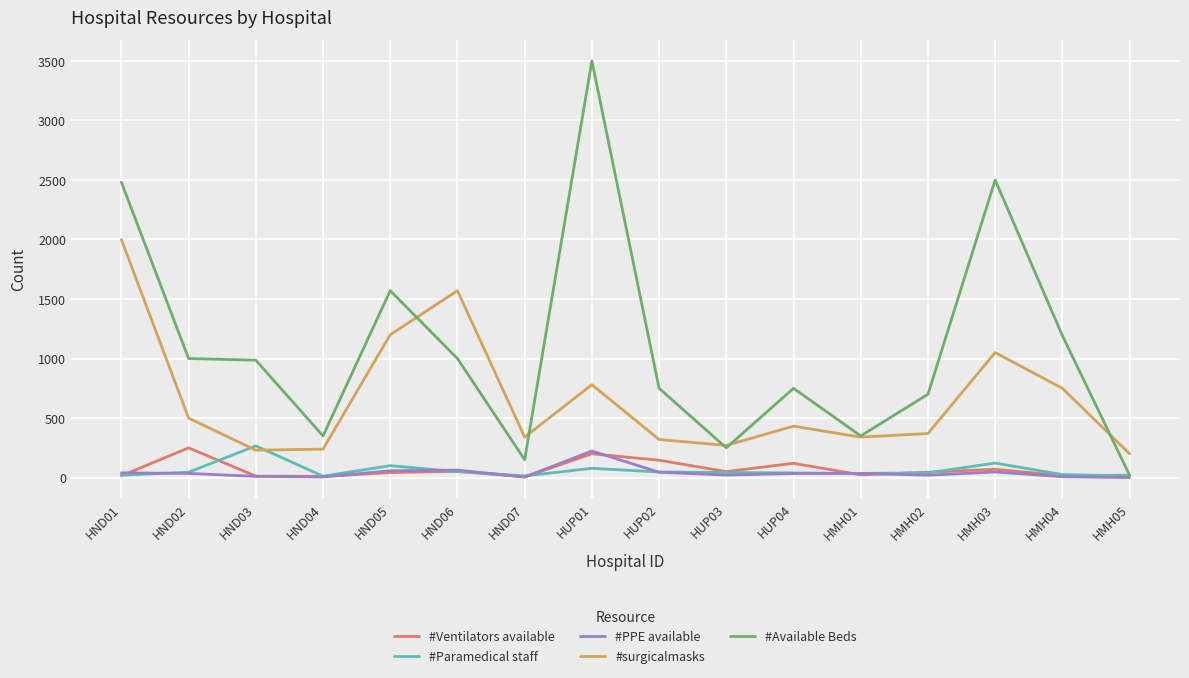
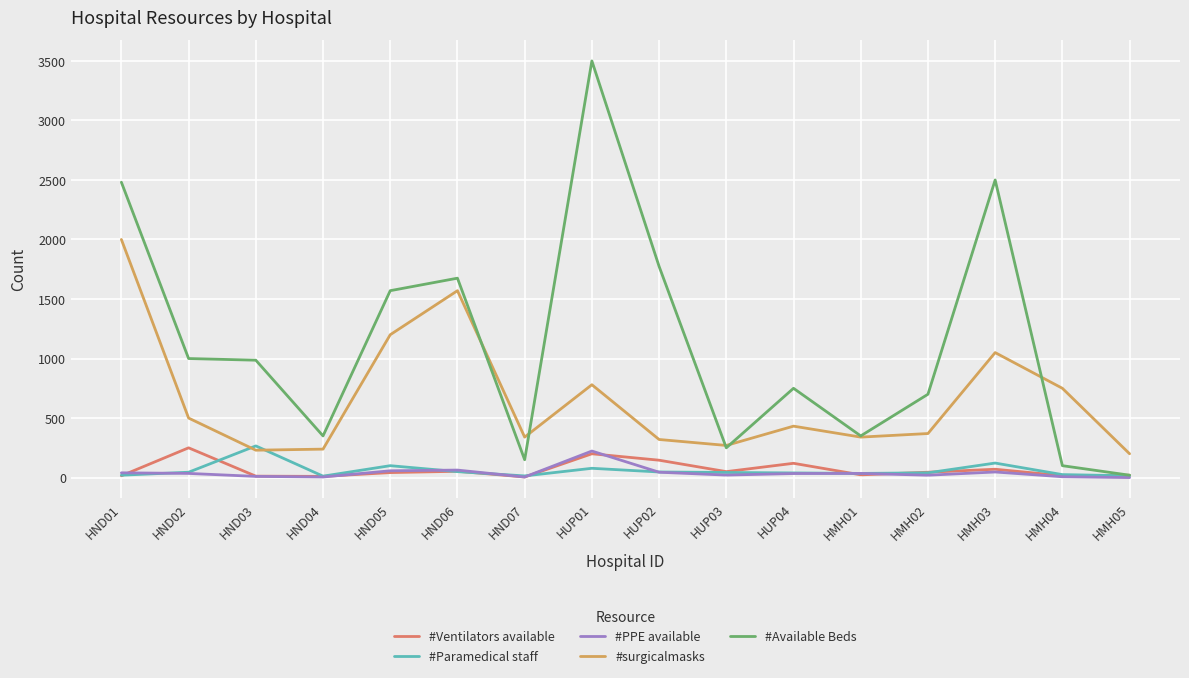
#Available Beds, HND06: 1000 -> 1680
#Available Beds, HUP02: 750 -> 1770
#Available Beds, HMH04: 1190 -> 100
